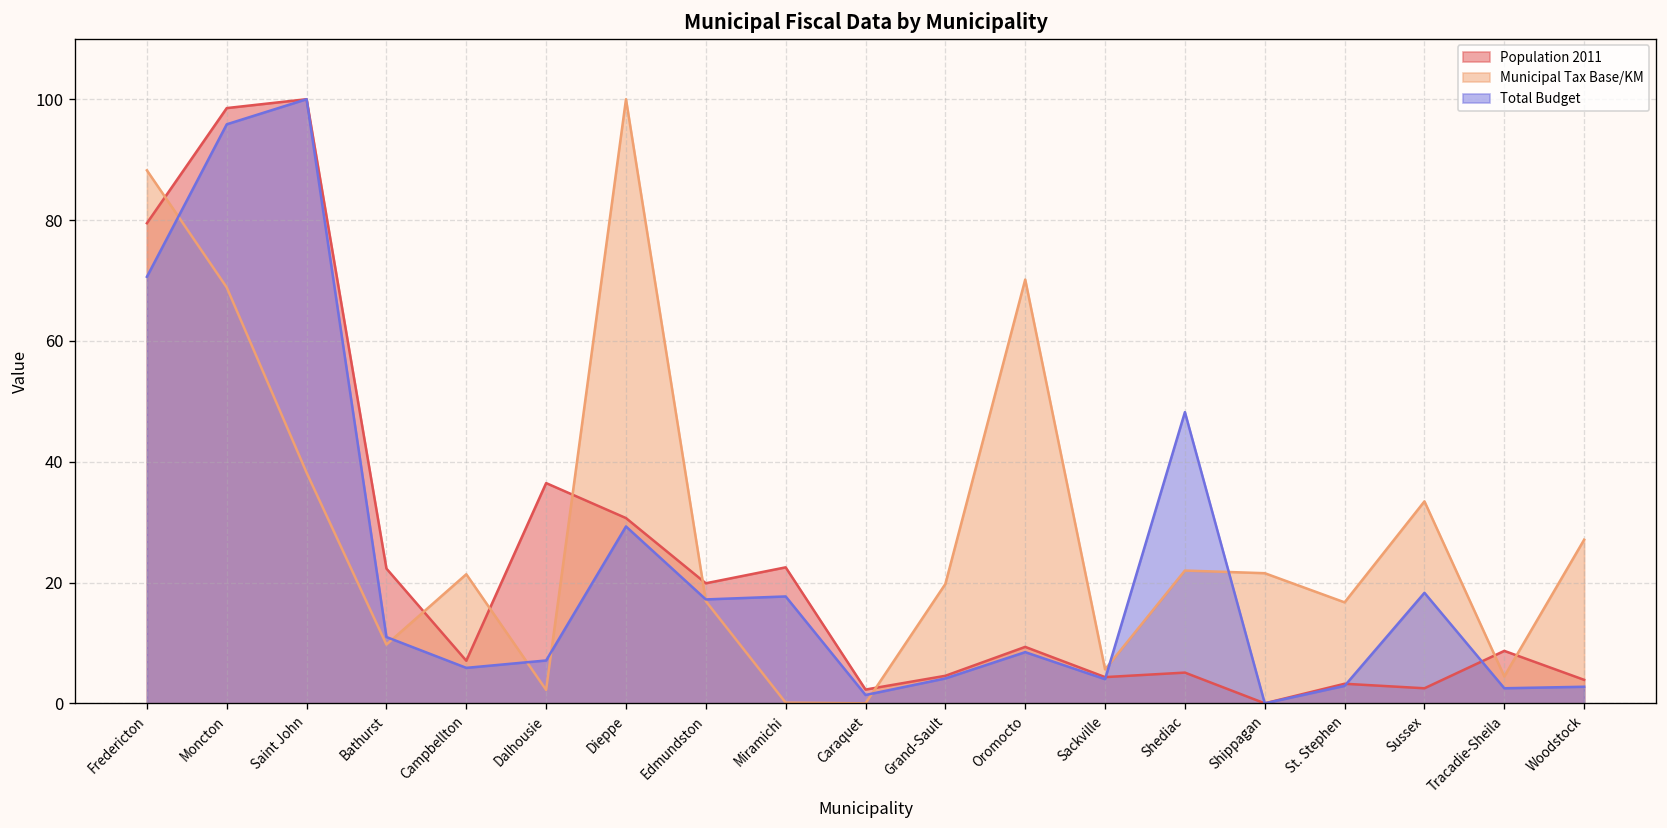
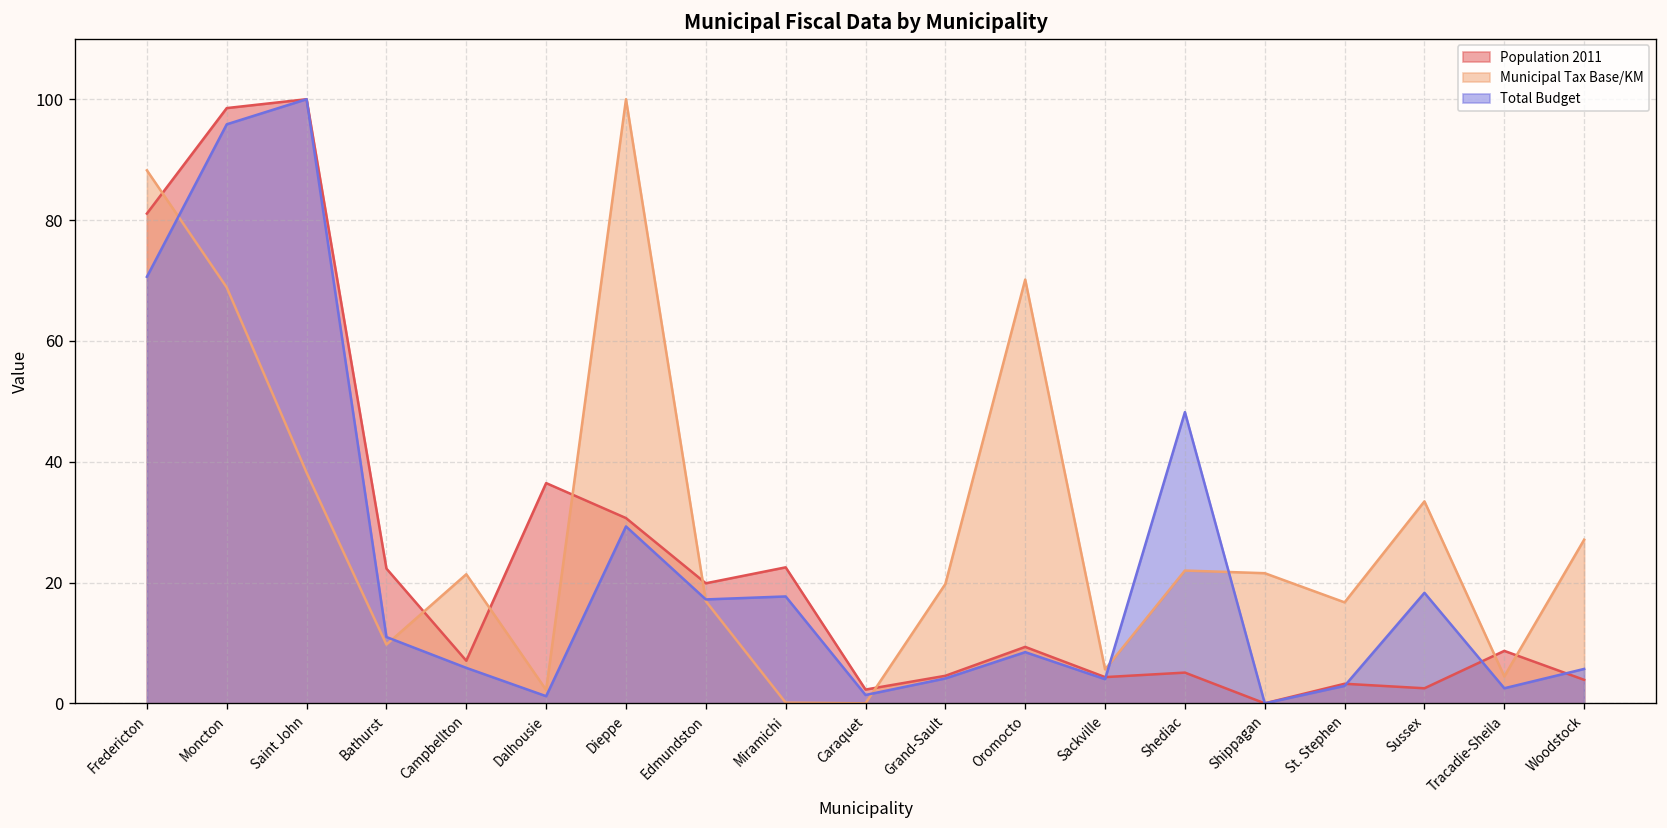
Population 2011, Fredericton: 79 -> 81
Total Budget, Dalhousie: 7 -> 1
Total Budget, Woodstock: 3 -> 6
